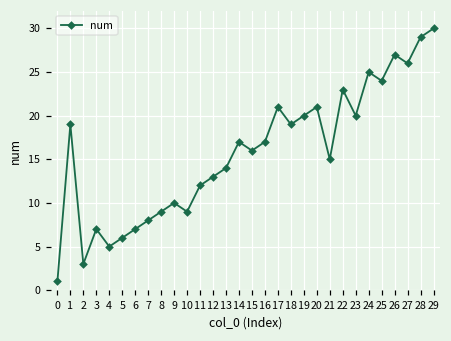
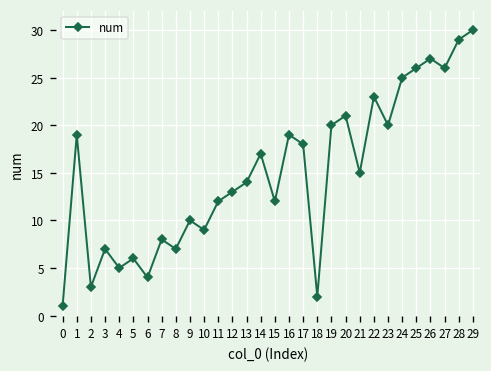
6: 7 -> 4
8: 9 -> 7
15: 16 -> 12
16: 17 -> 19
17: 21 -> 18
18: 19 -> 2
25: 24 -> 26
